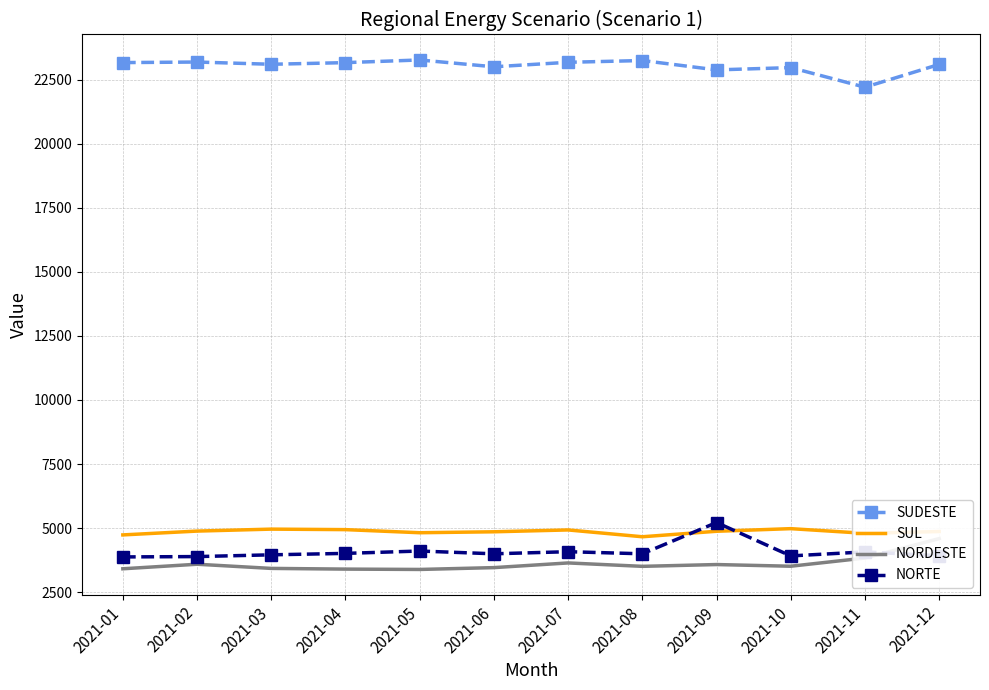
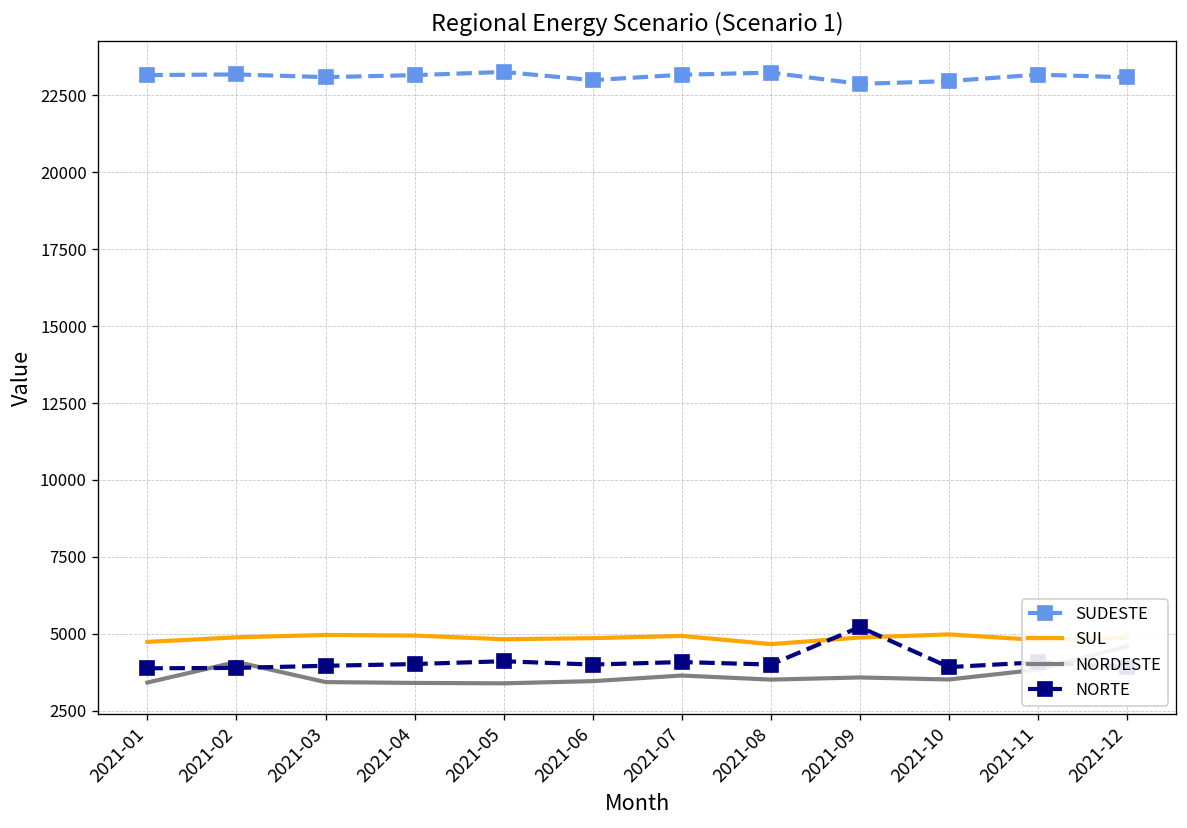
NORDESTE, 2021-02: 3600 -> 4100
SUDESTE, 2021-11: 22200 -> 23200
